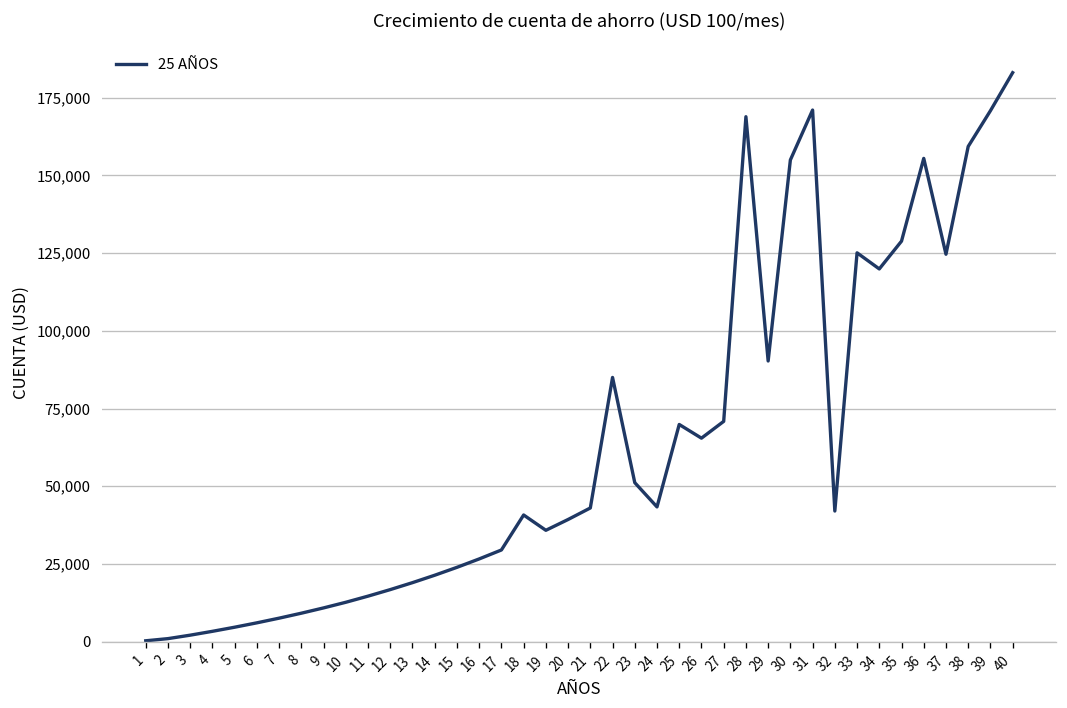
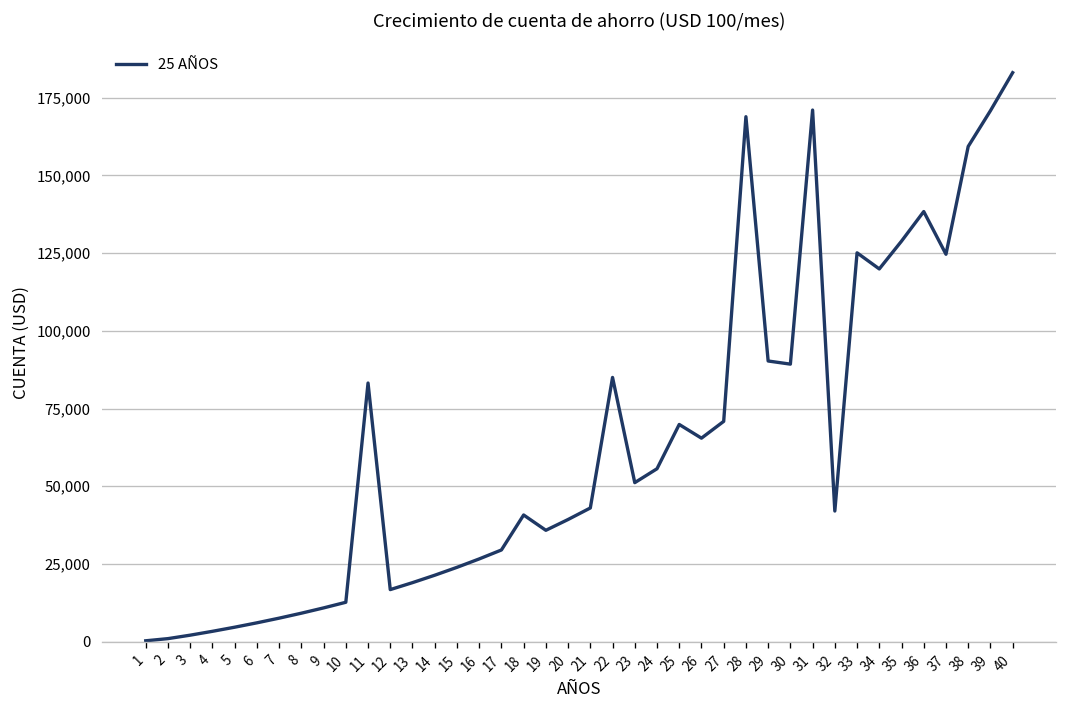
11: 15,000 -> 83,000
24: 43,000 -> 56,000
30: 155,000 -> 89,000
36: 155,000 -> 138,000
